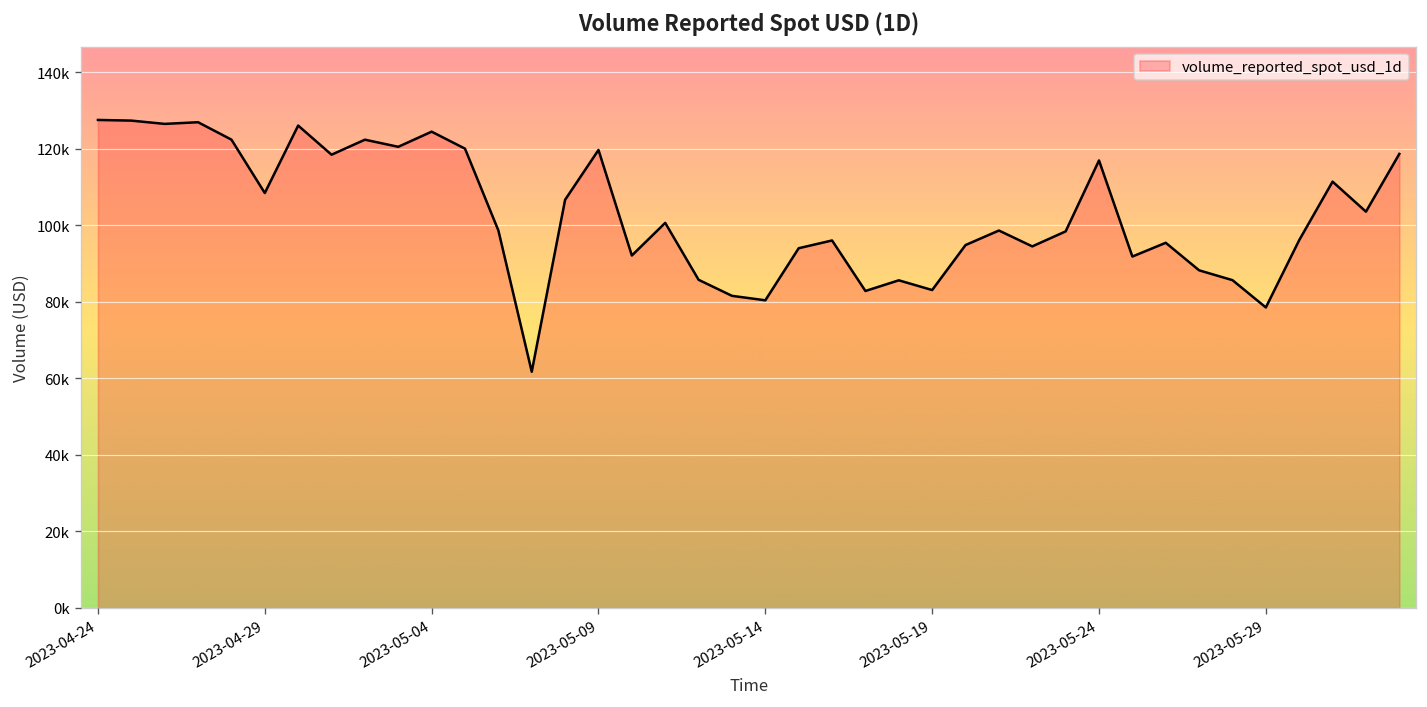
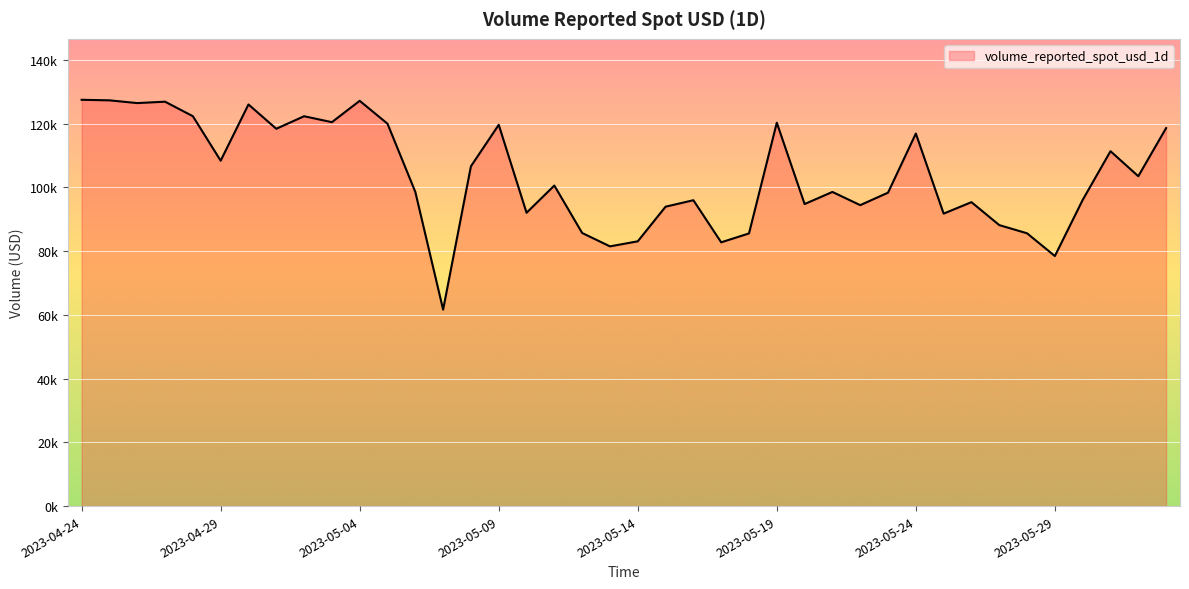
2023-05-04: 124000 -> 127000
2023-05-14: 80000 -> 83000
2023-05-19: 83000 -> 120000
